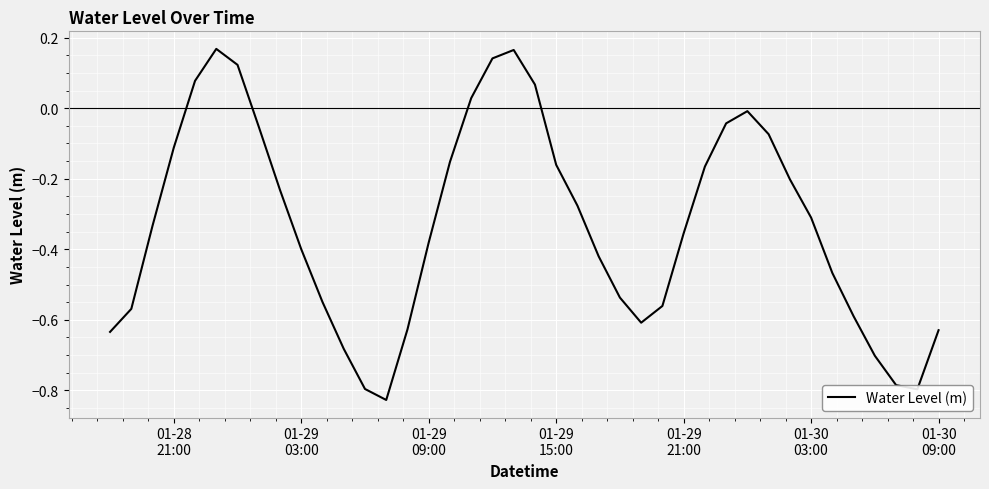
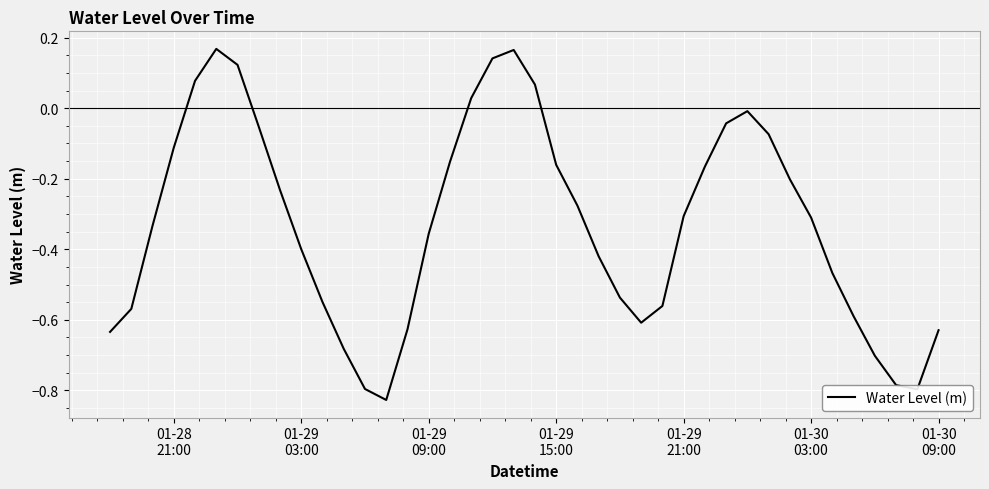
01-29 09:00: -0.38 -> -0.36
01-29 21:00: -0.35 -> -0.31
